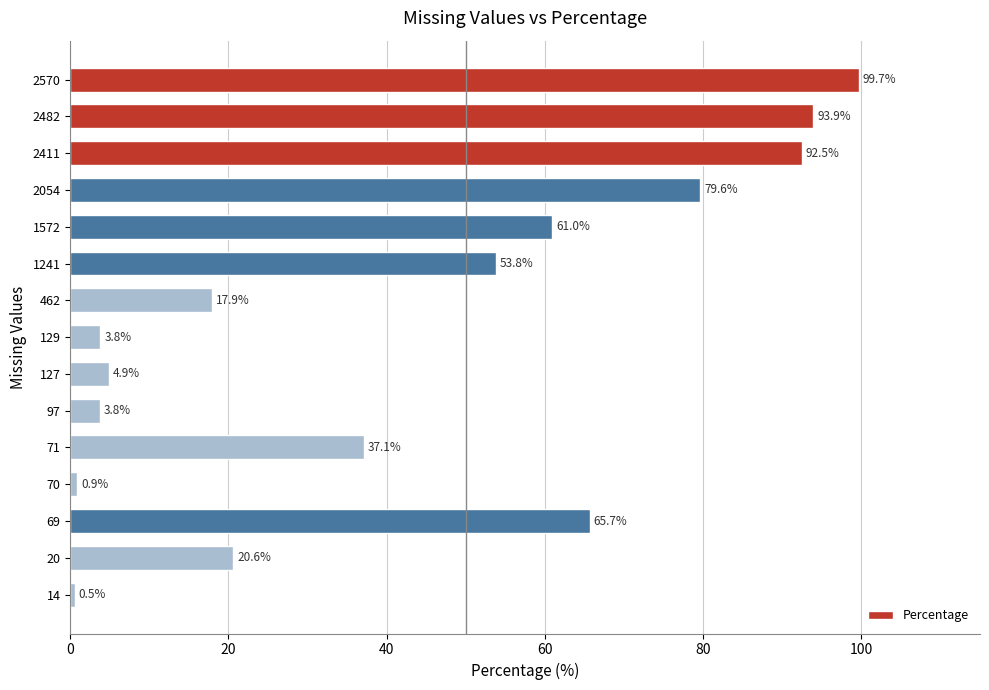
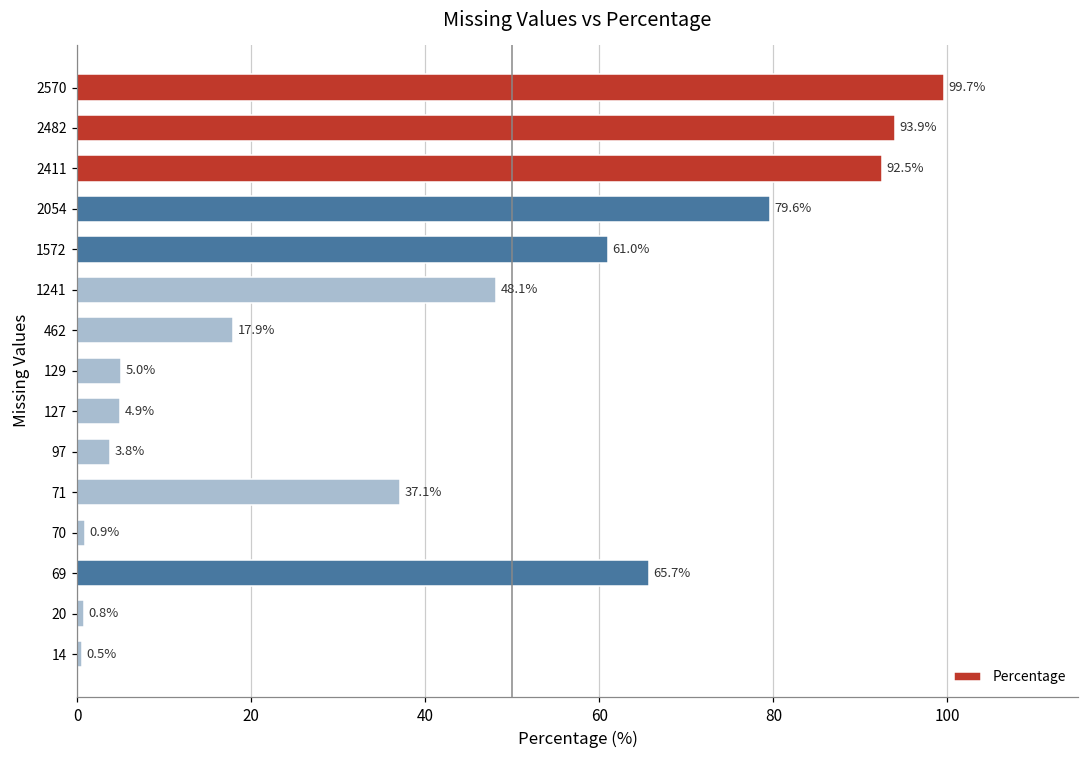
1241: 53.8% -> 48.1%
129: 3.8% -> 5.0%
20: 20.6% -> 0.8%
